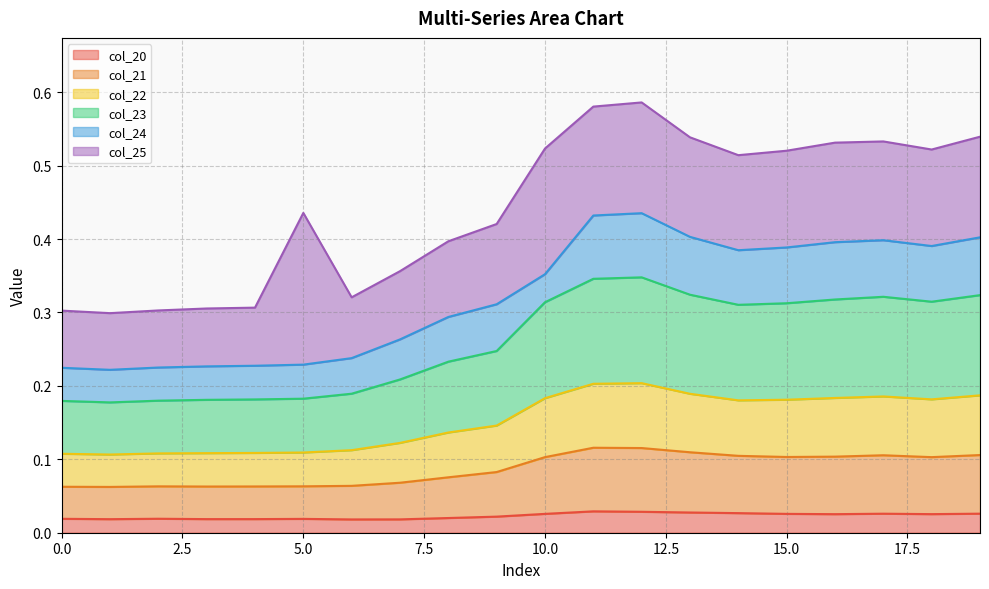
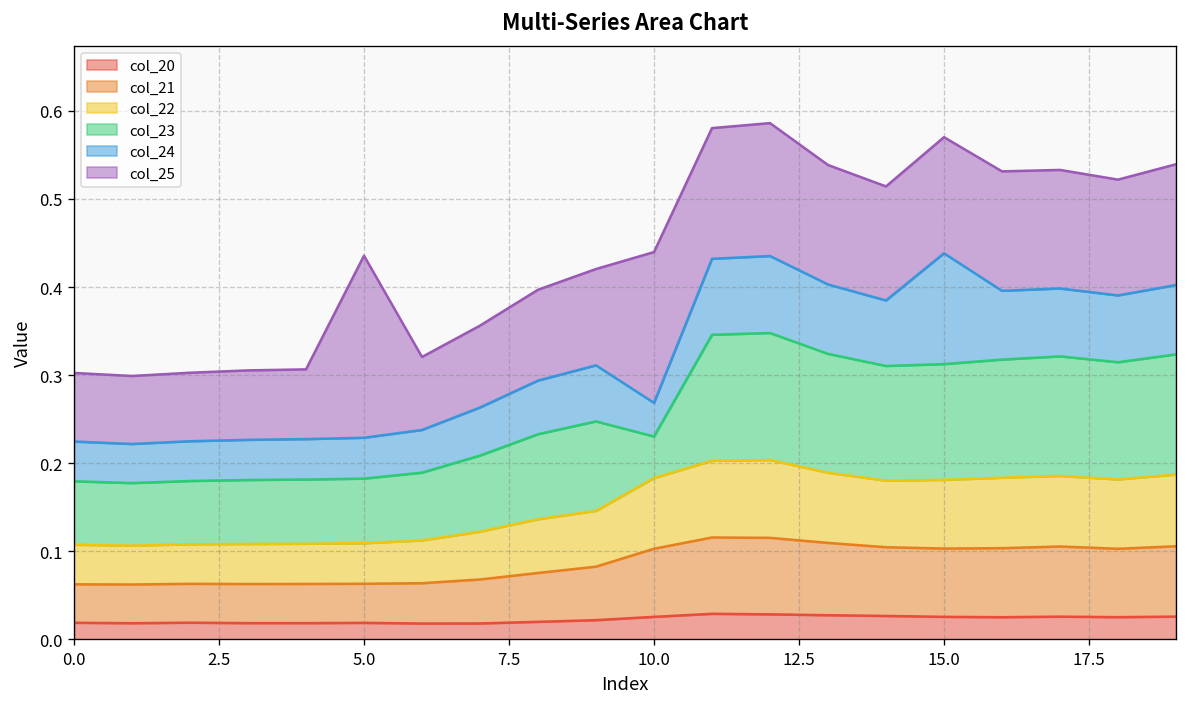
col_23, 10.0: 0.13 -> 0.05
col_24, 15.0: 0.08 -> 0.13
